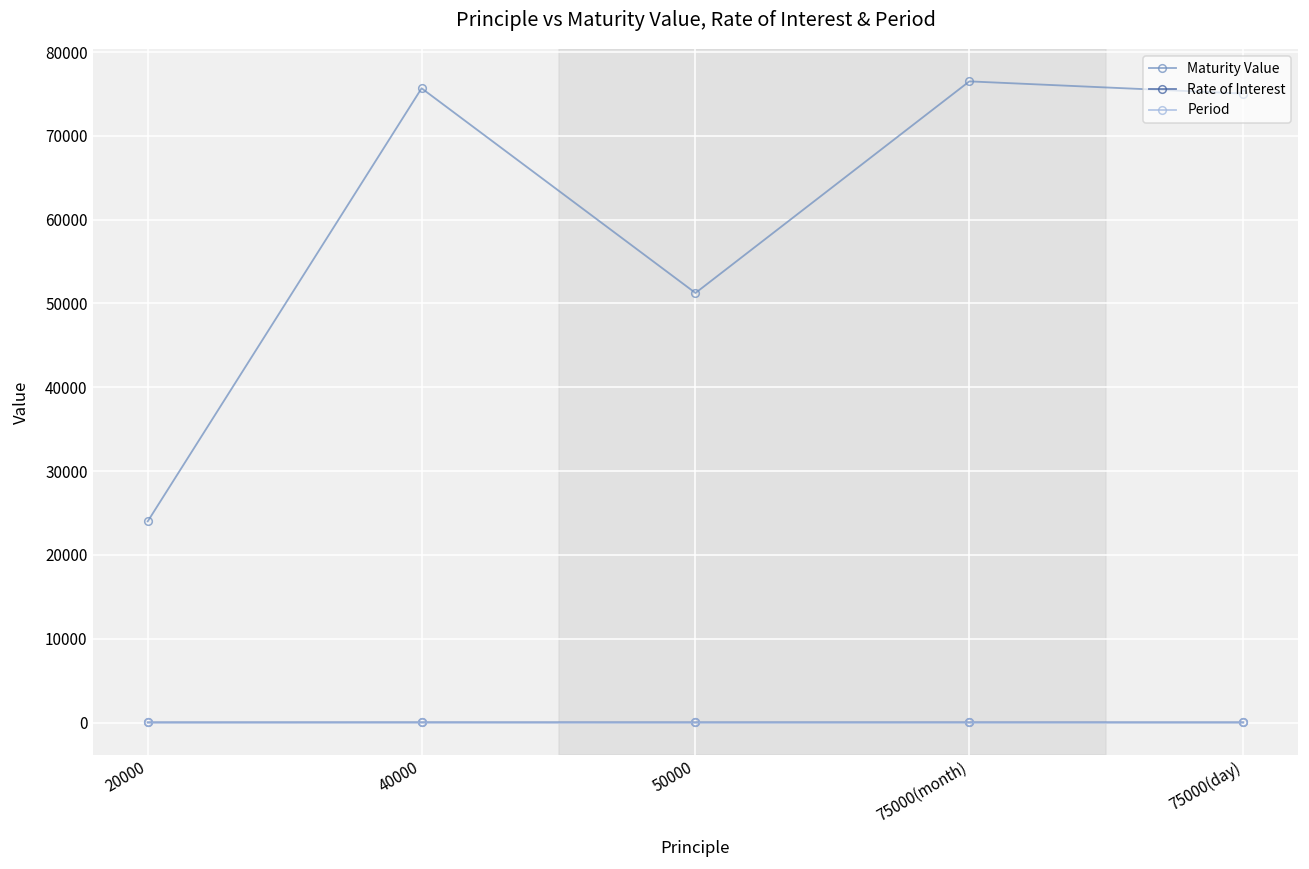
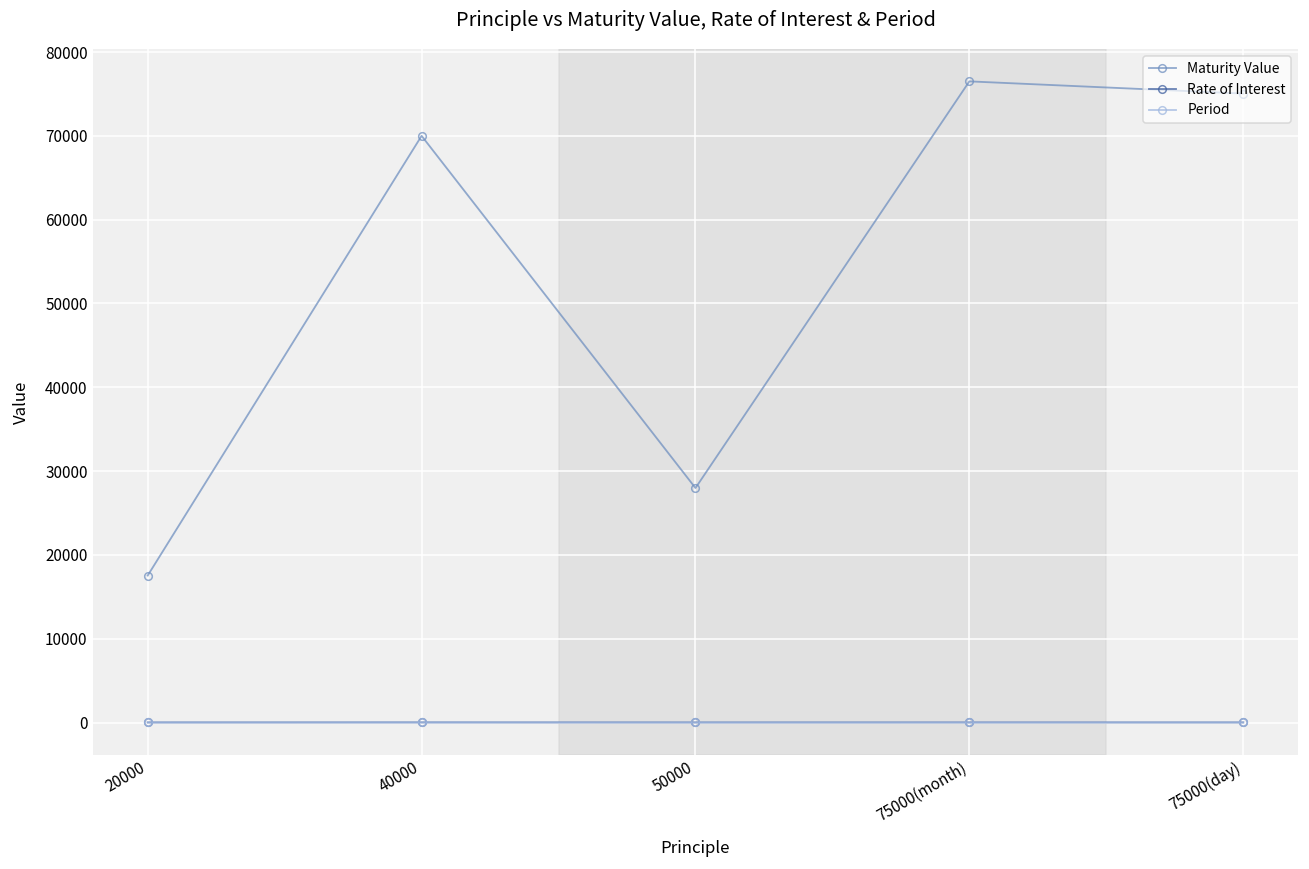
Maturity Value, 20000: 24000 -> 18000
Maturity Value, 40000: 76000 -> 70000
Maturity Value, 50000: 51000 -> 28000
